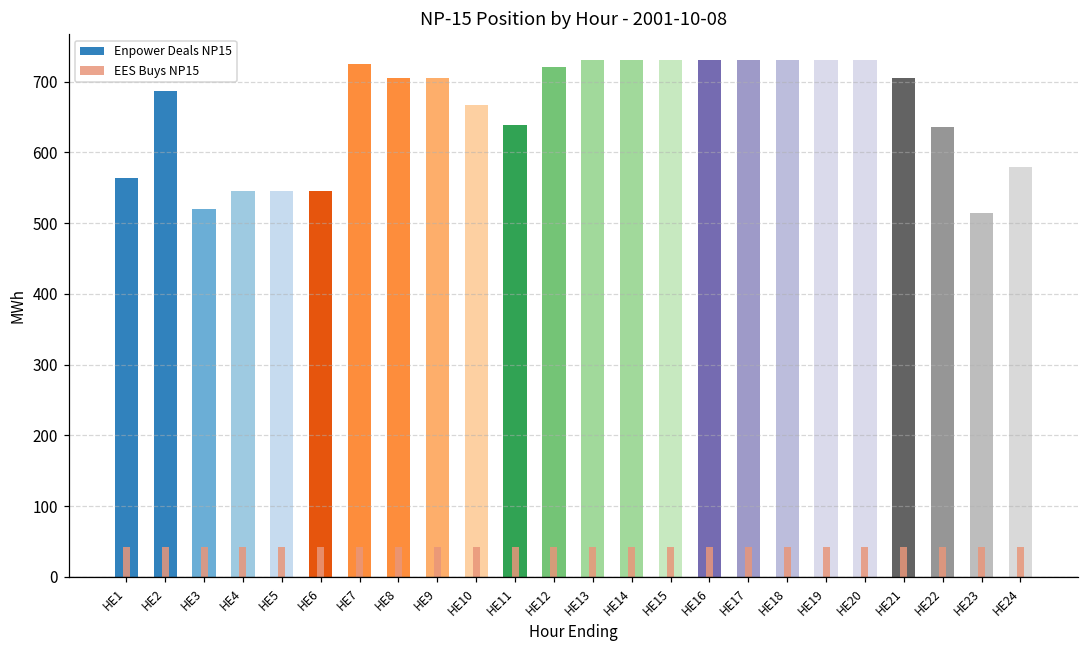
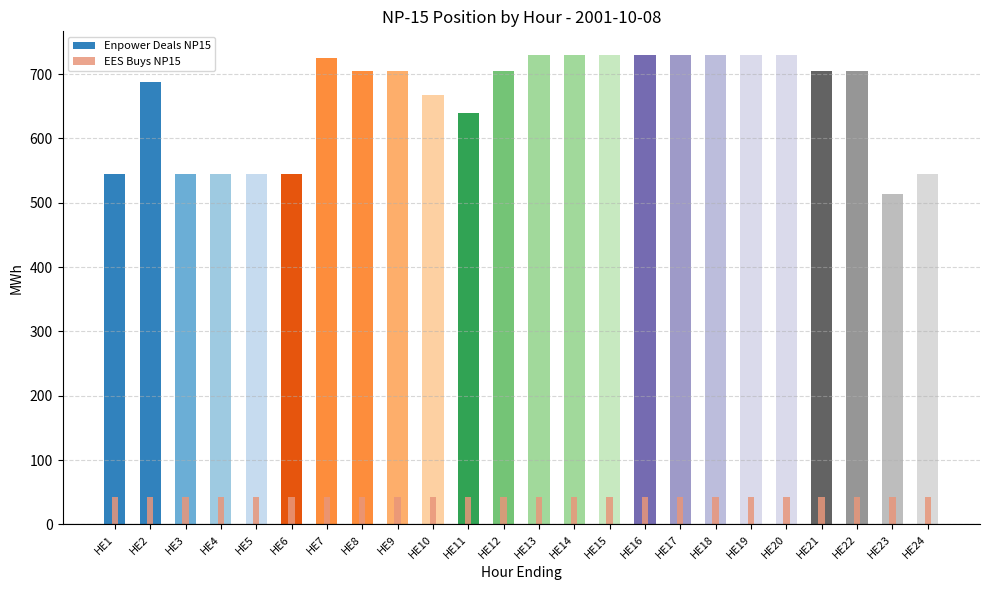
Enpower Deals NP15, HE1: 560 -> 550
Enpower Deals NP15, HE3: 520 -> 550
Enpower Deals NP15, HE12: 720 -> 710
Enpower Deals NP15, HE22: 640 -> 710
Enpower Deals NP15, HE24: 580 -> 550
